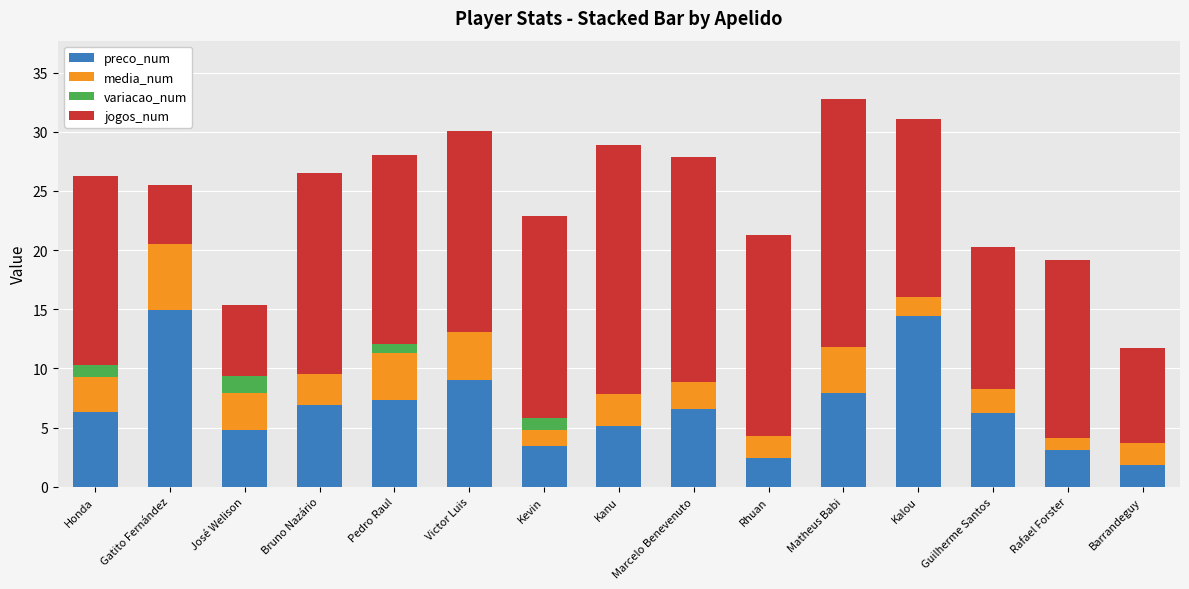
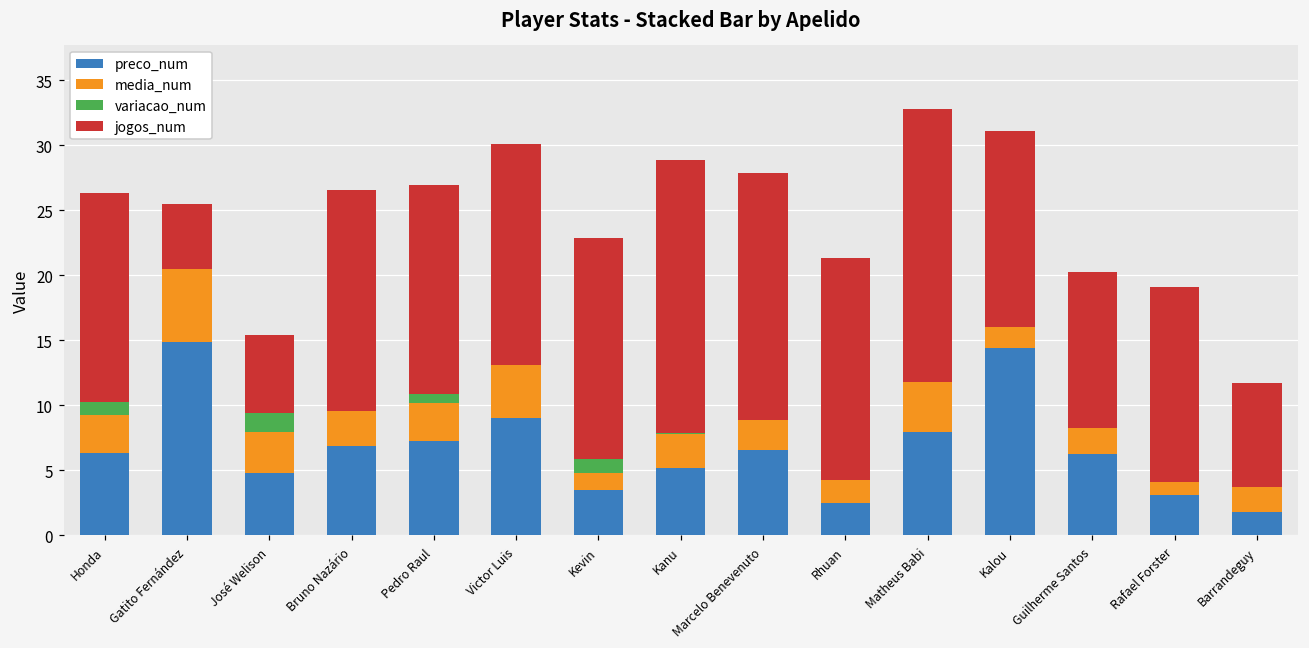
media_num, Pedro Raul: 4.0 -> 2.9
